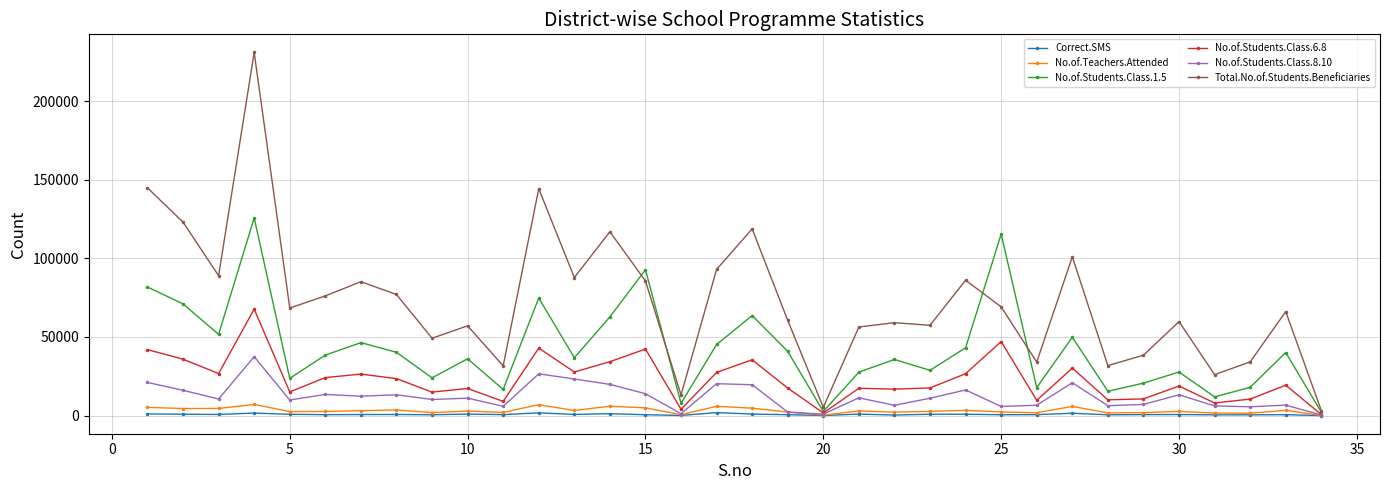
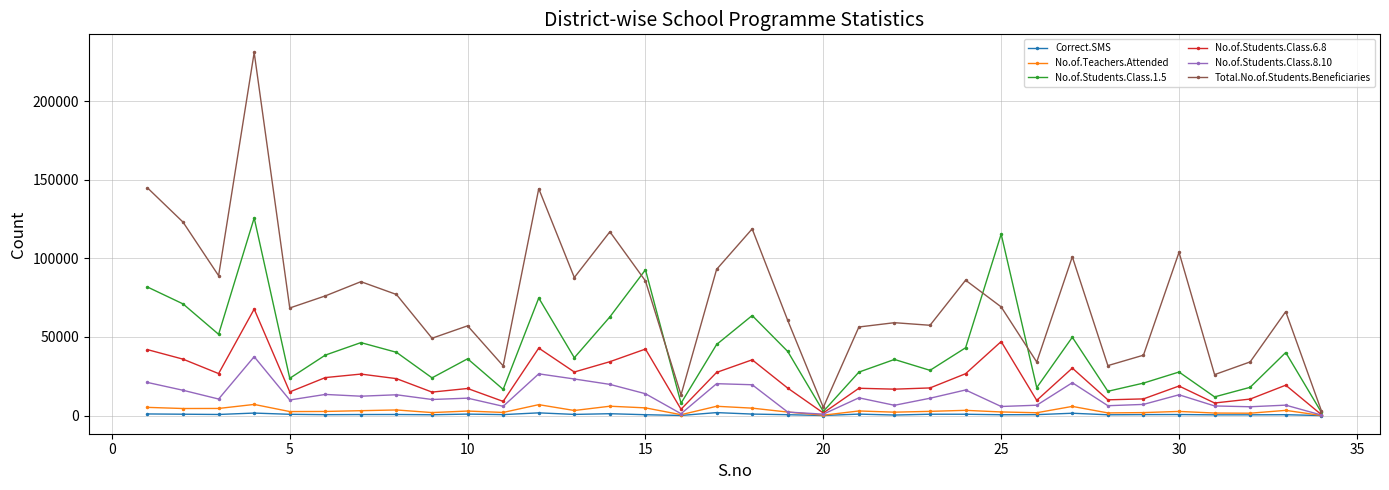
Total.No.of.Students.Beneficiaries, 30: 60000 -> 104000
